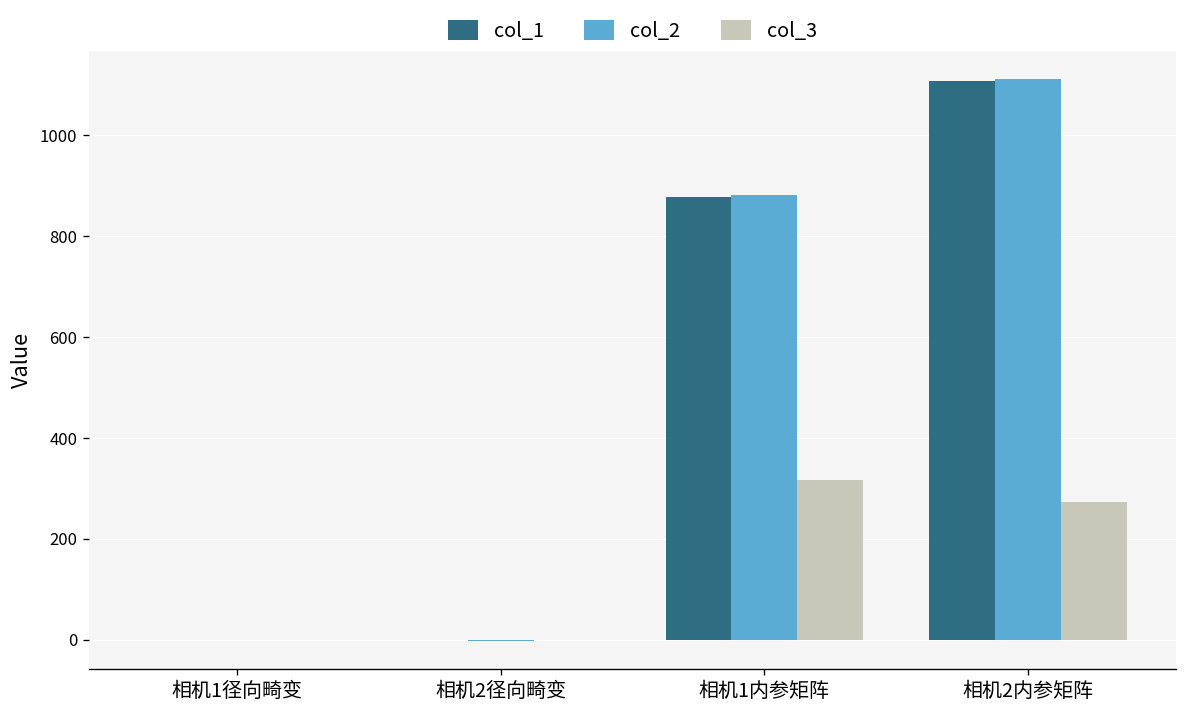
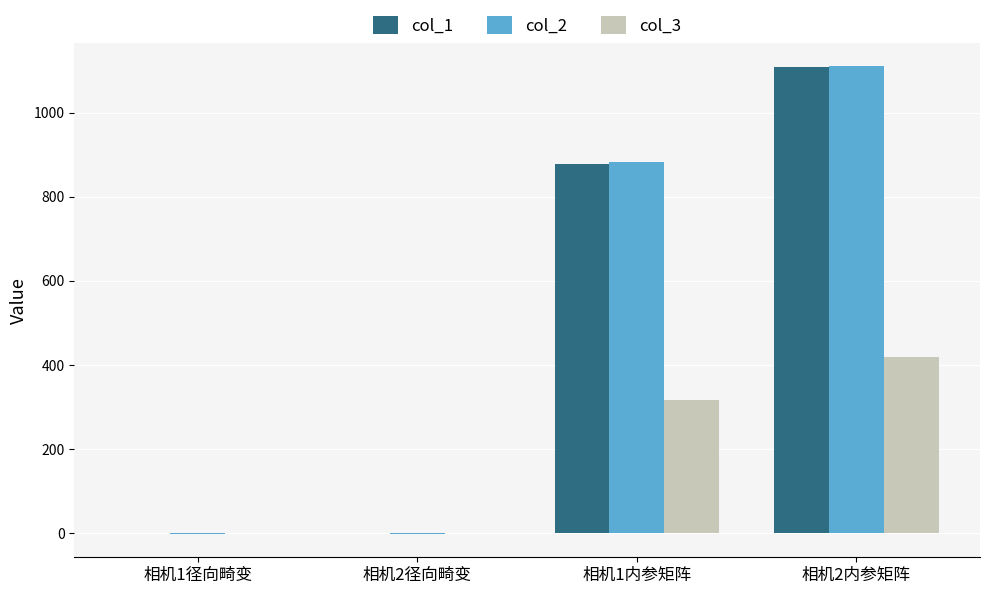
col_3, 相机2内参矩阵: 270 -> 420
